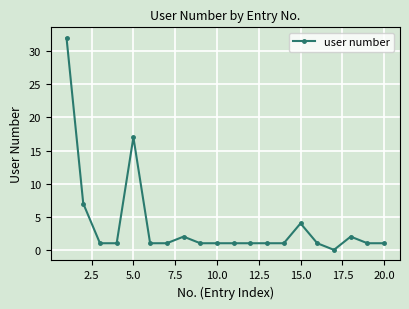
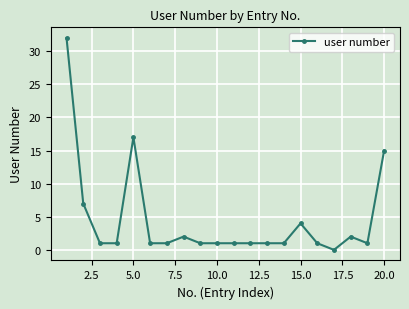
20.0: 1 -> 15
